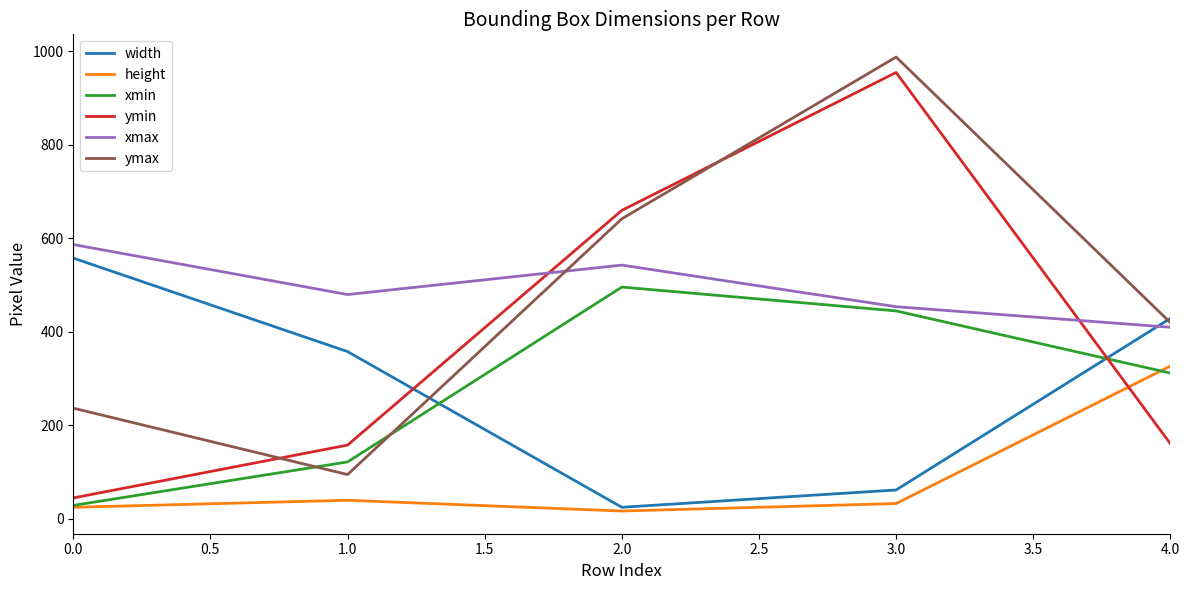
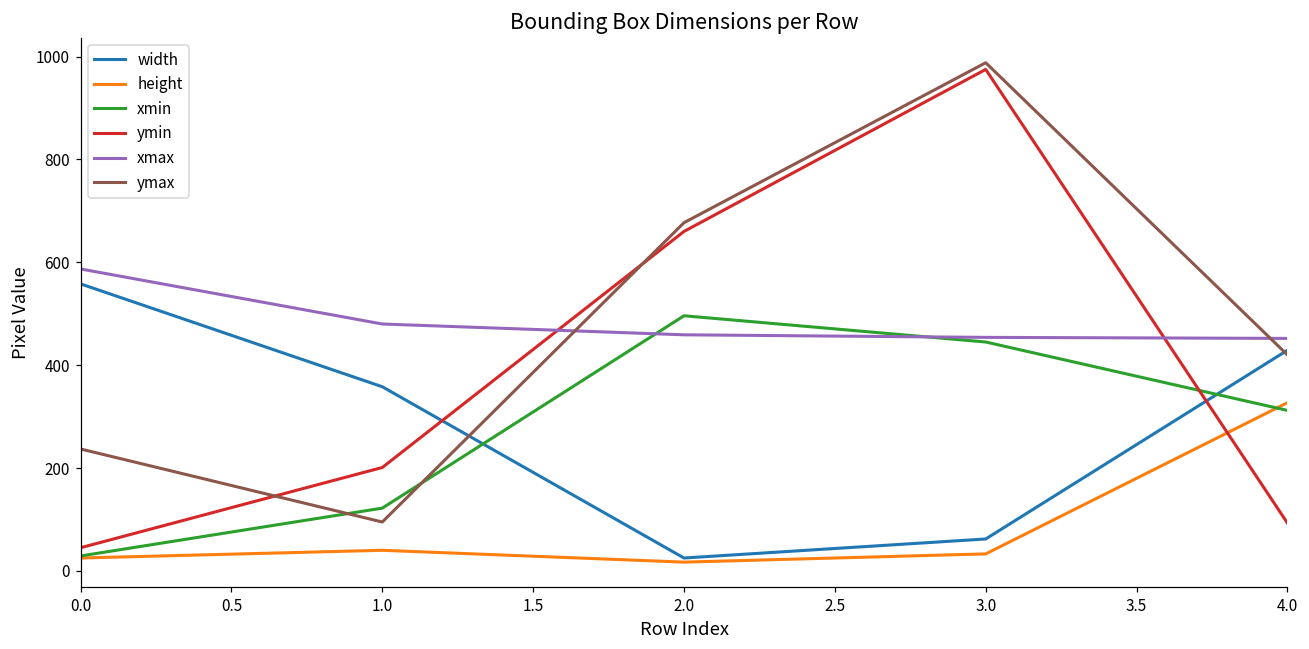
ymin, 1.0: 160 -> 200
xmax, 2.0: 540 -> 460
ymax, 2.0: 640 -> 680
ymin, 3.0: 960 -> 980
ymin, 4.0: 160 -> 90
xmax, 4.0: 410 -> 450
